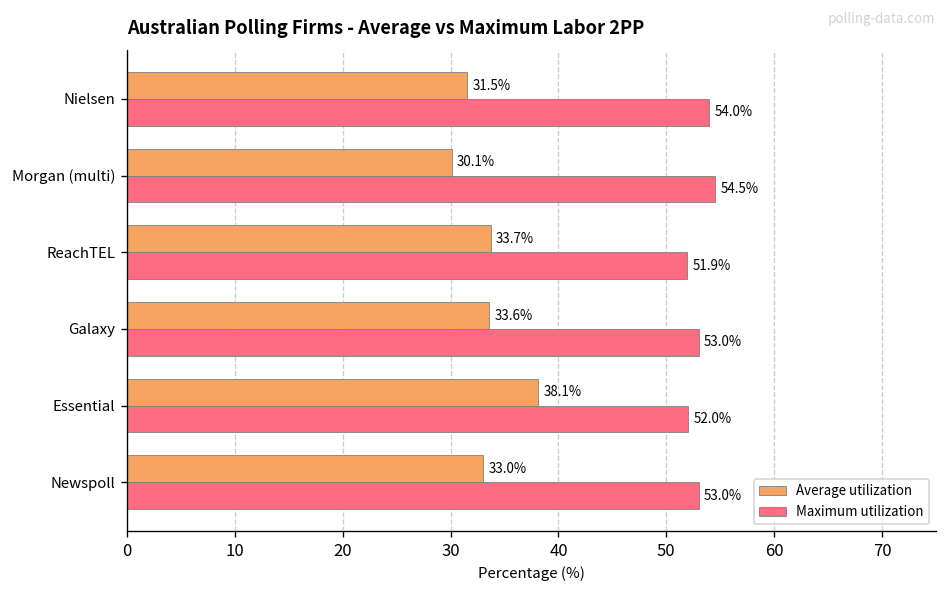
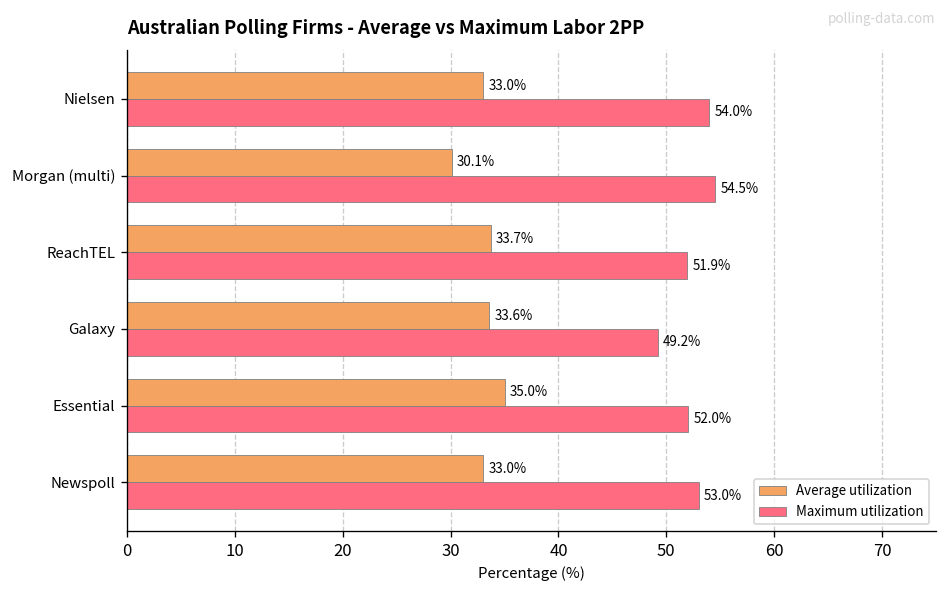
Average utilization, Nielsen: 31.5% -> 33.0%
Maximum utilization, Galaxy: 53.0% -> 49.2%
Average utilization, Essential: 38.1% -> 35.0%
